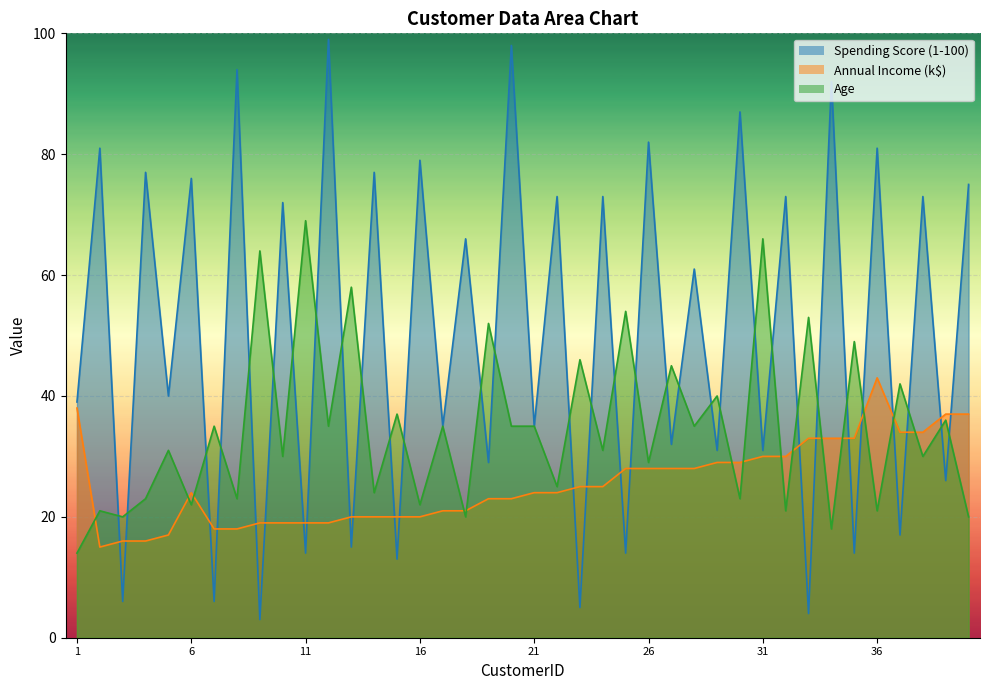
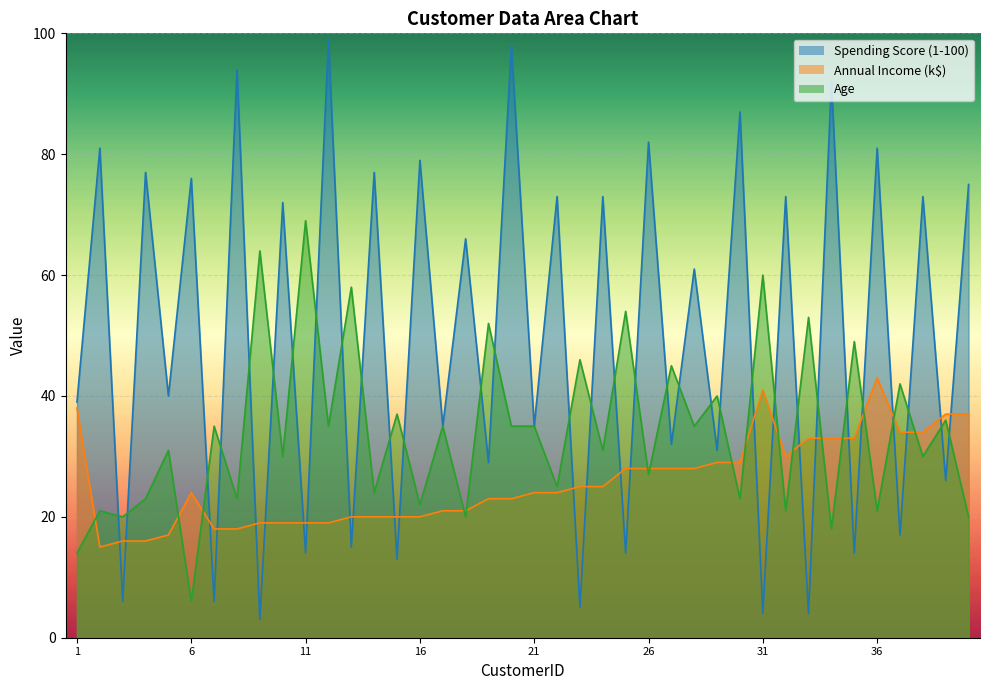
Age, 6: 22 -> 6
Age, 26: 29 -> 27
Spending Score (1-100), 31: 31 -> 4
Annual Income (k$), 31: 30 -> 41
Age, 31: 66 -> 60
